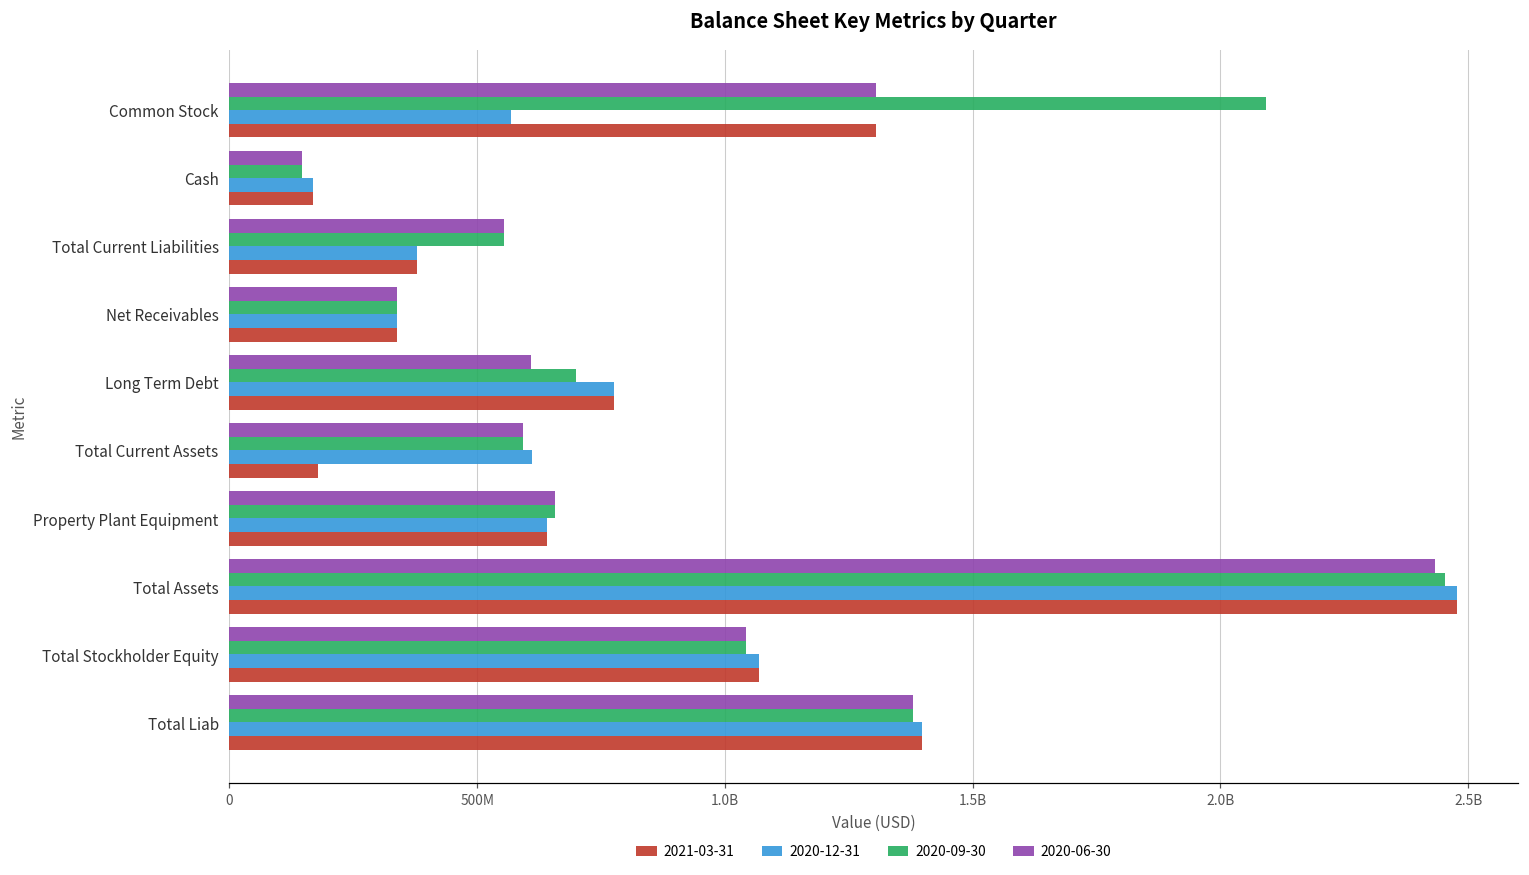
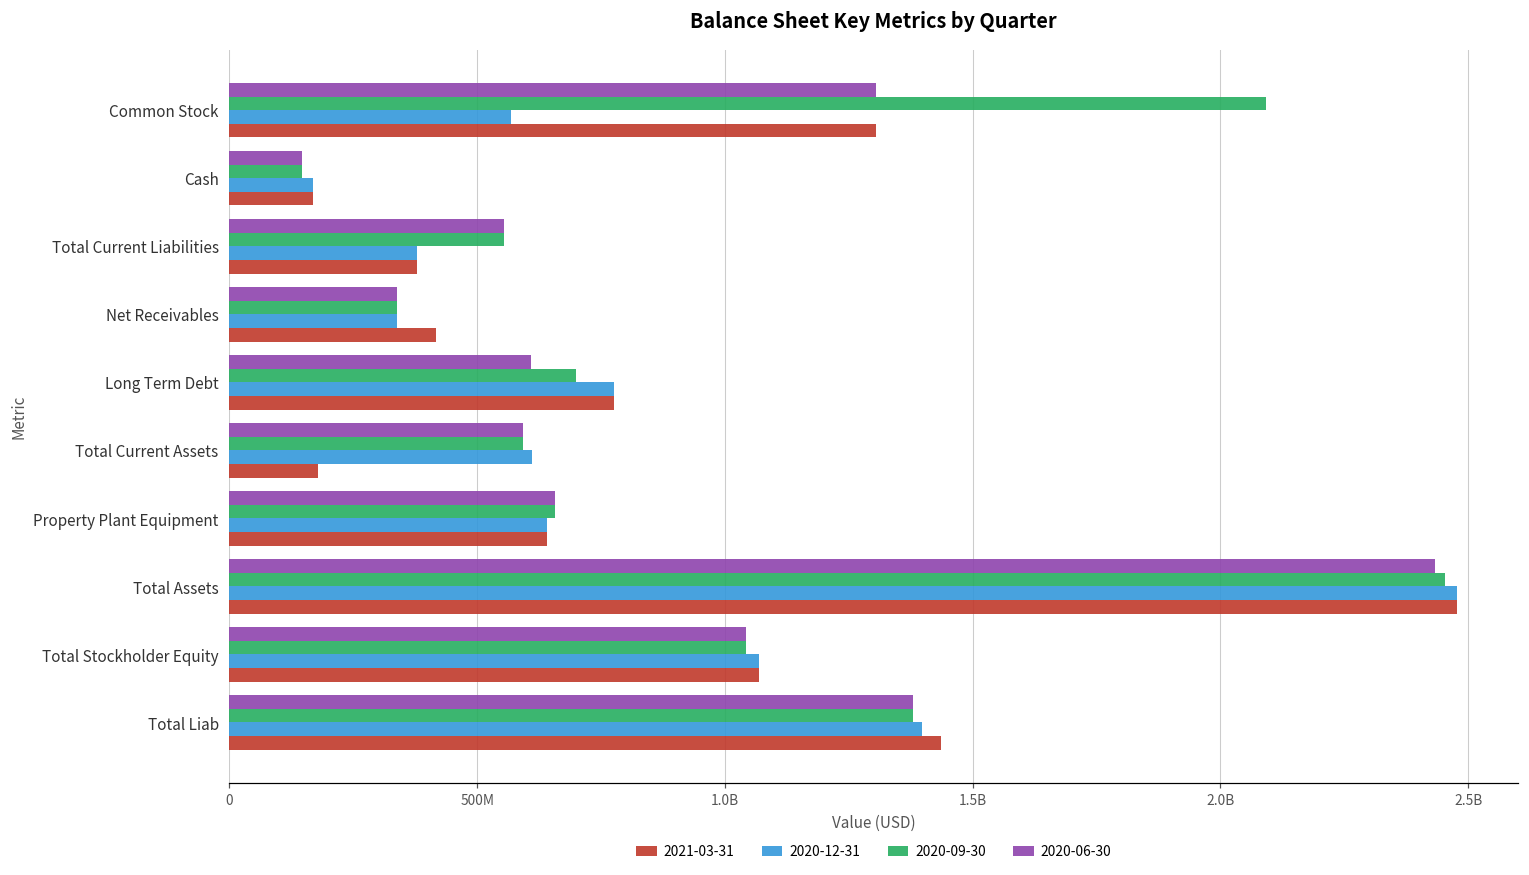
2021-03-31, Net Receivables: 340000000 -> 420000000
2021-03-31, Total Liab: 1400000000 -> 1440000000
